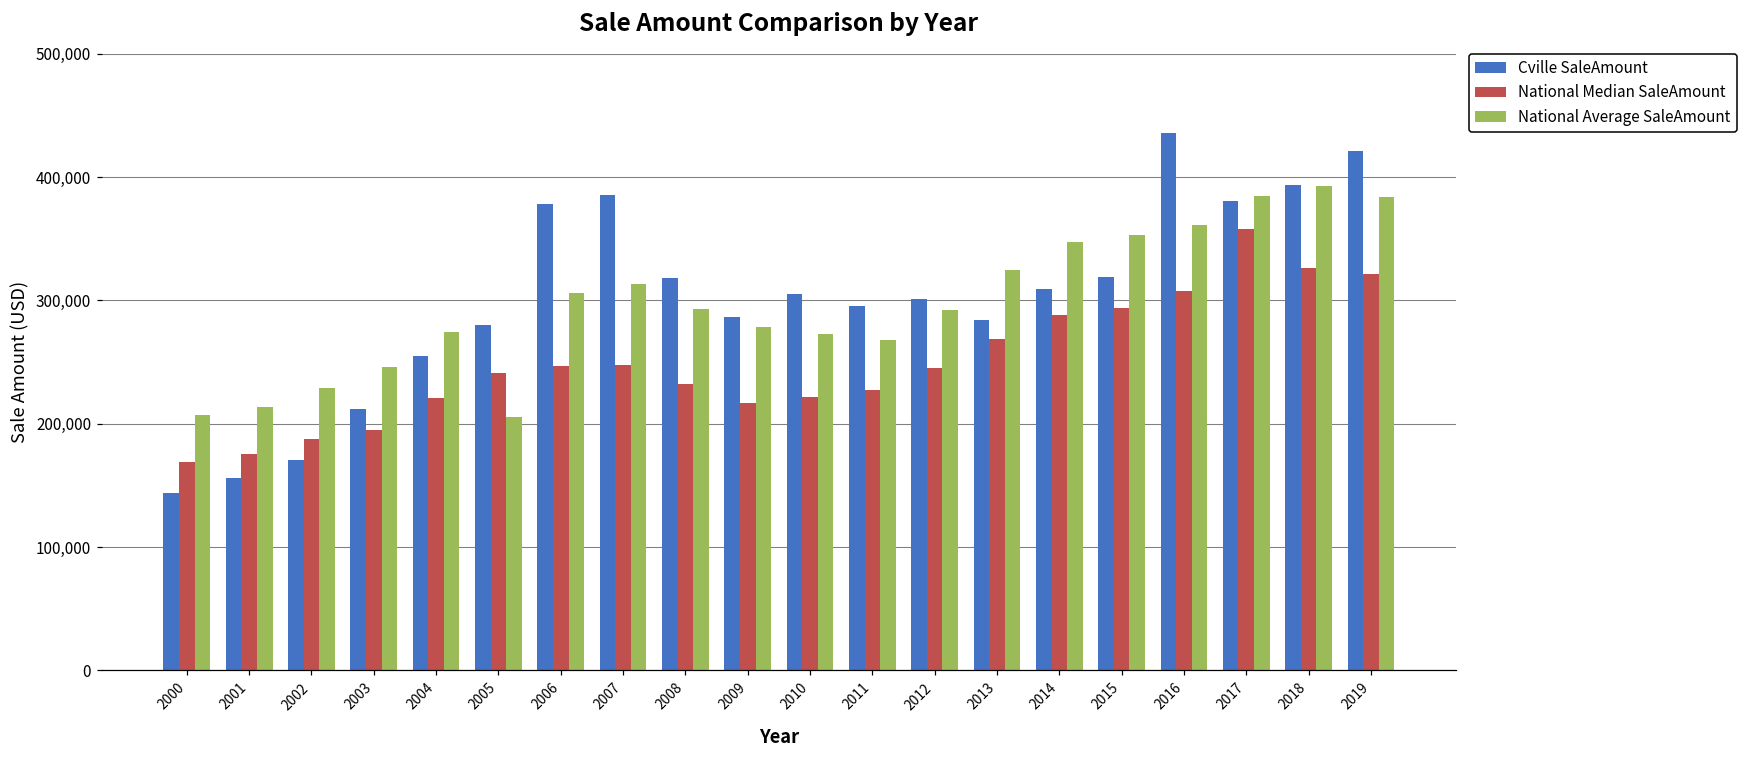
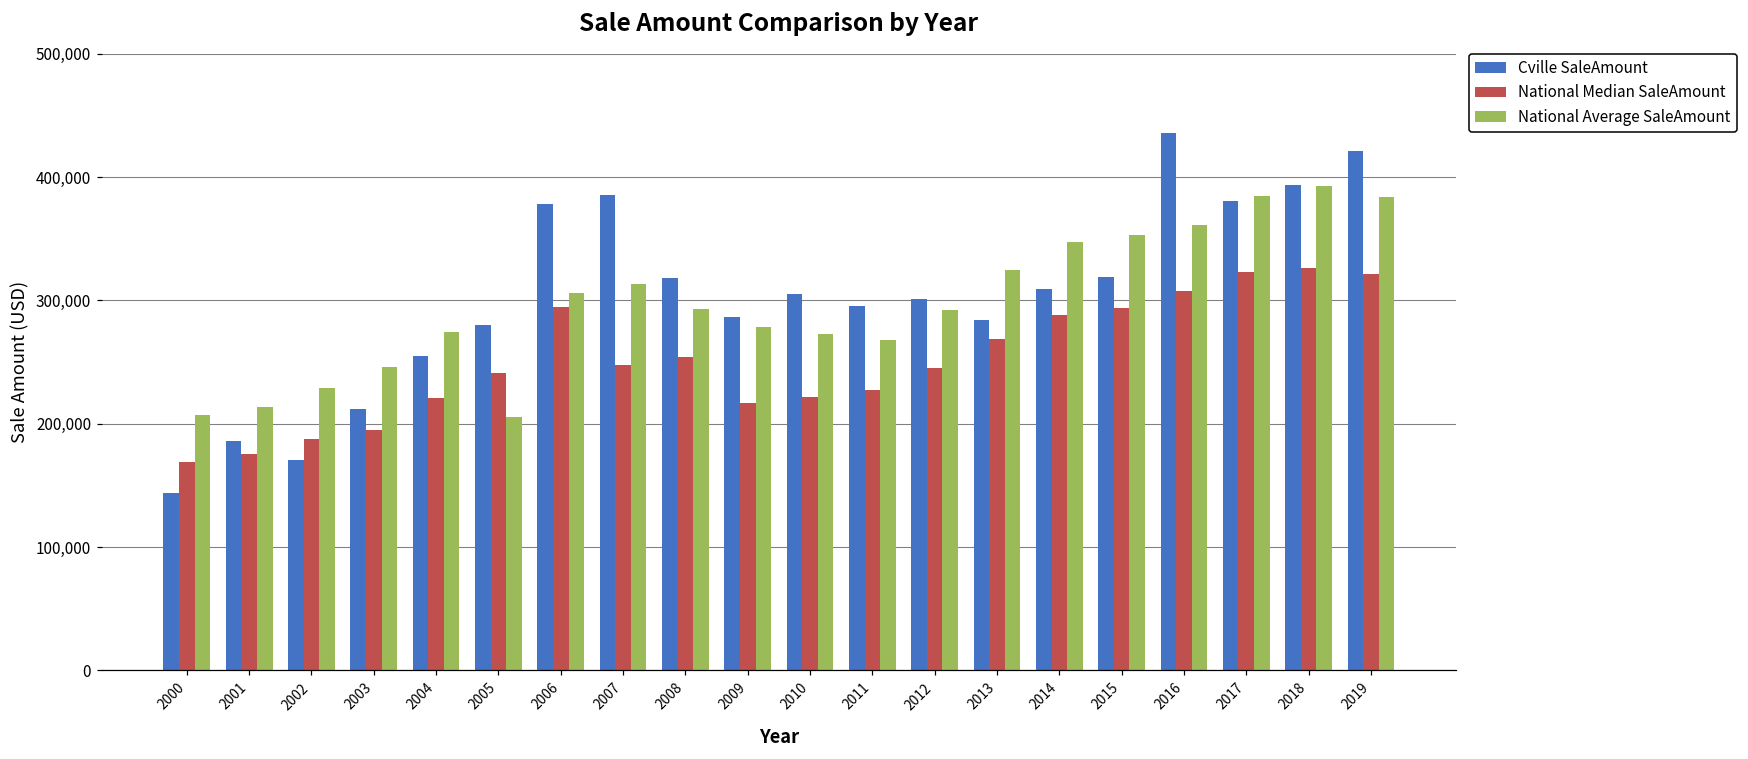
Cville SaleAmount, 2001: 156,000 -> 186,000
National Median SaleAmount, 2006: 247,000 -> 295,000
National Median SaleAmount, 2008: 232,000 -> 254,000
National Median SaleAmount, 2017: 358,000 -> 323,000
